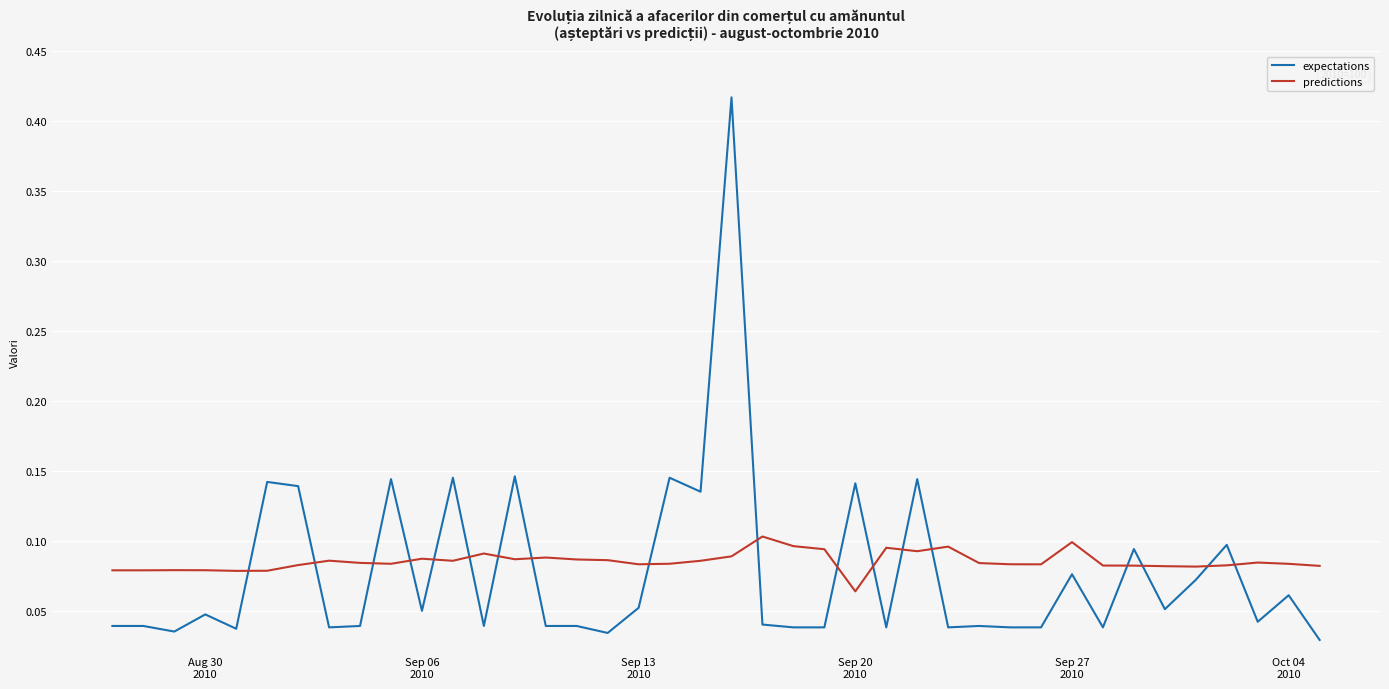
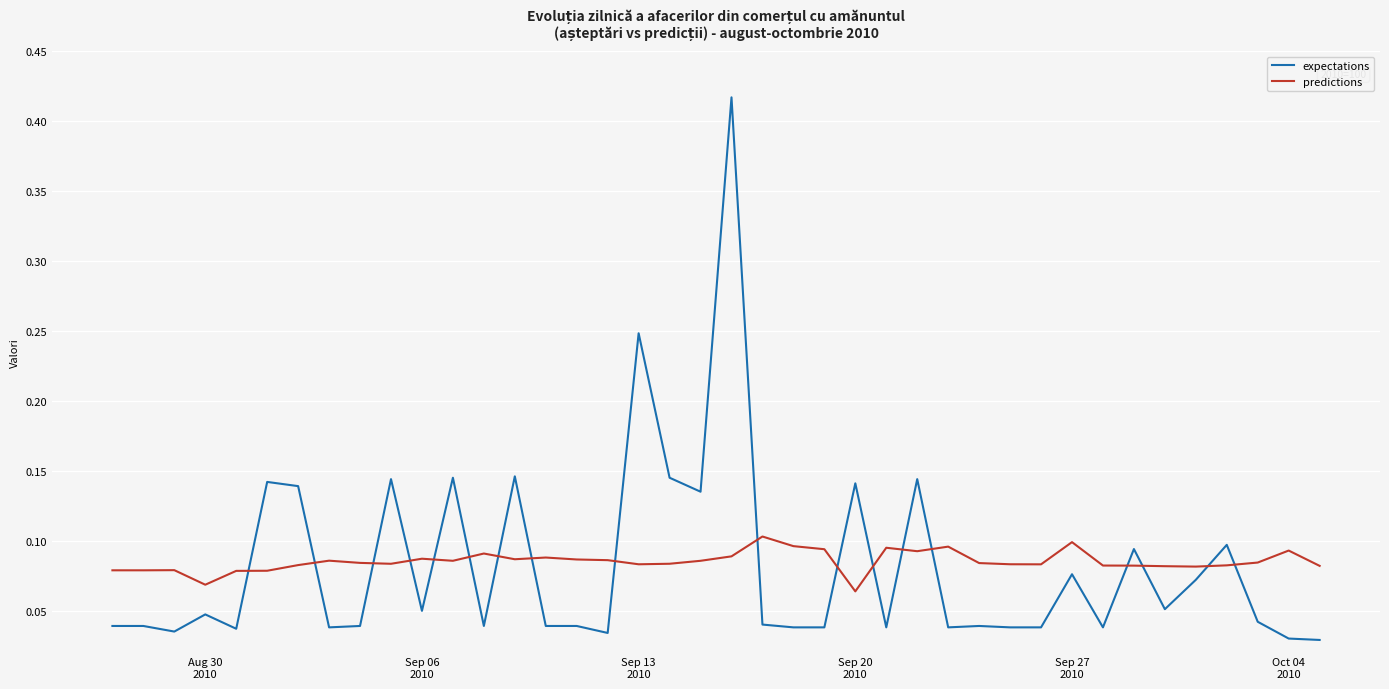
predictions, Aug 30 2010: 0.079 -> 0.068
expectations, Sep 13 2010: 0.052 -> 0.248
expectations, Oct 04 2010: 0.061 -> 0.030
predictions, Oct 04 2010: 0.083 -> 0.093
